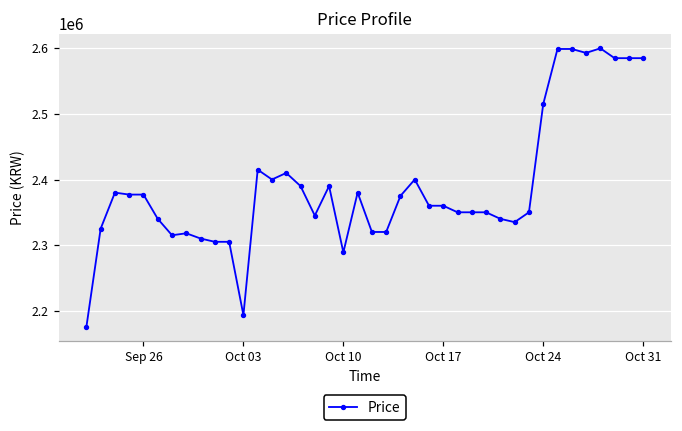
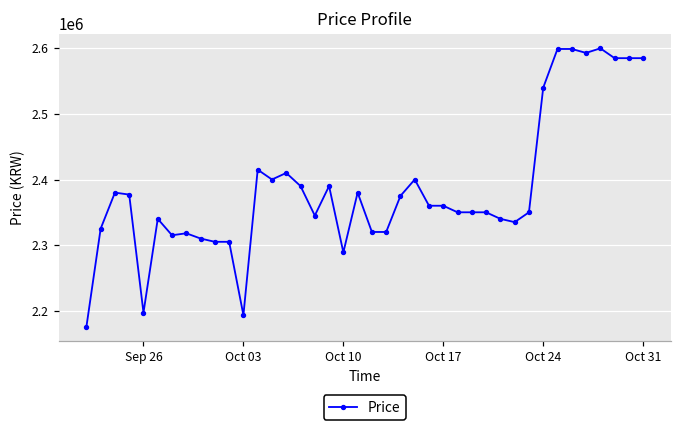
Sep 26: 2380000 -> 2200000
Oct 24: 2510000 -> 2540000
